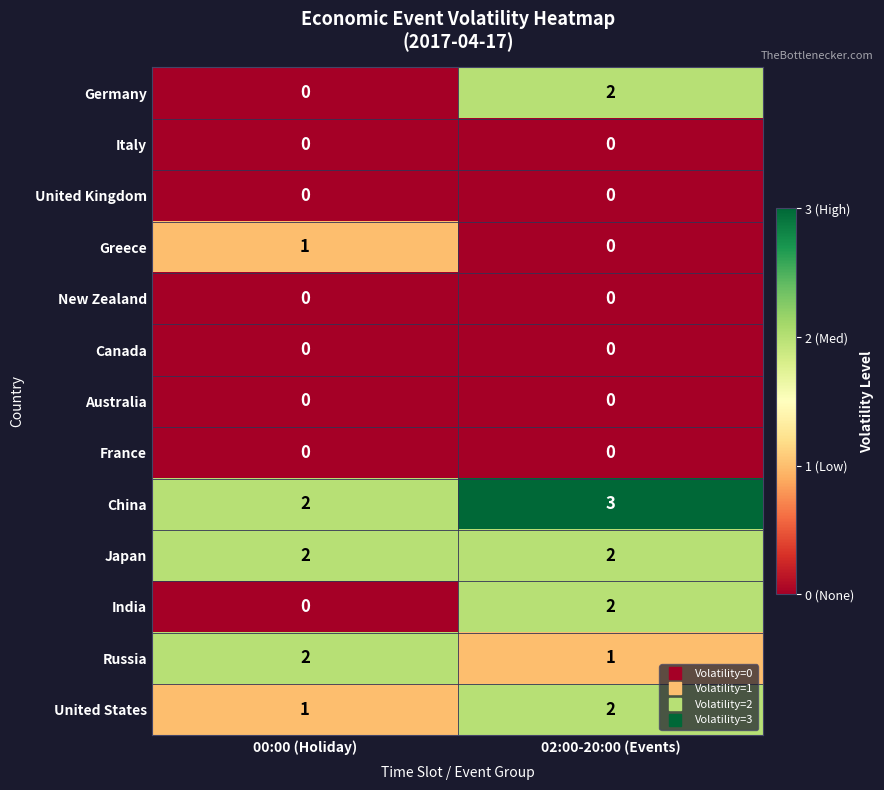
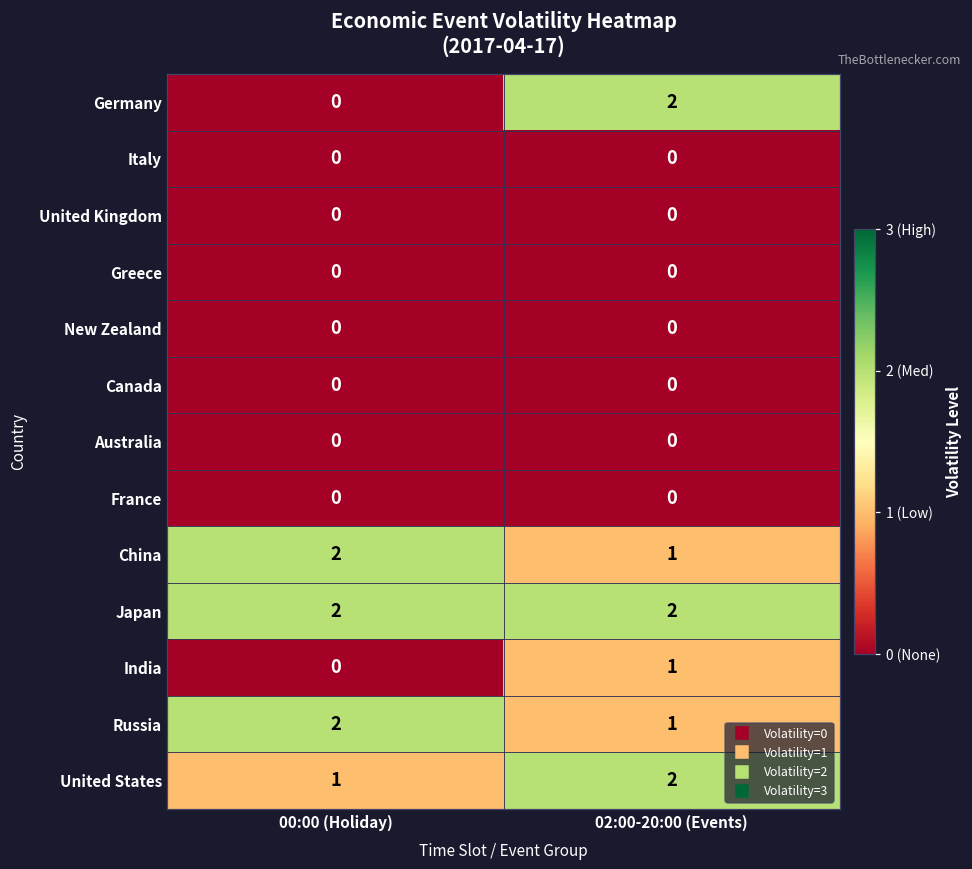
Greece, 00:00 (Holiday): 1 -> 0
China, 02:00-20:00 (Events): 3 -> 1
India, 02:00-20:00 (Events): 2 -> 1
